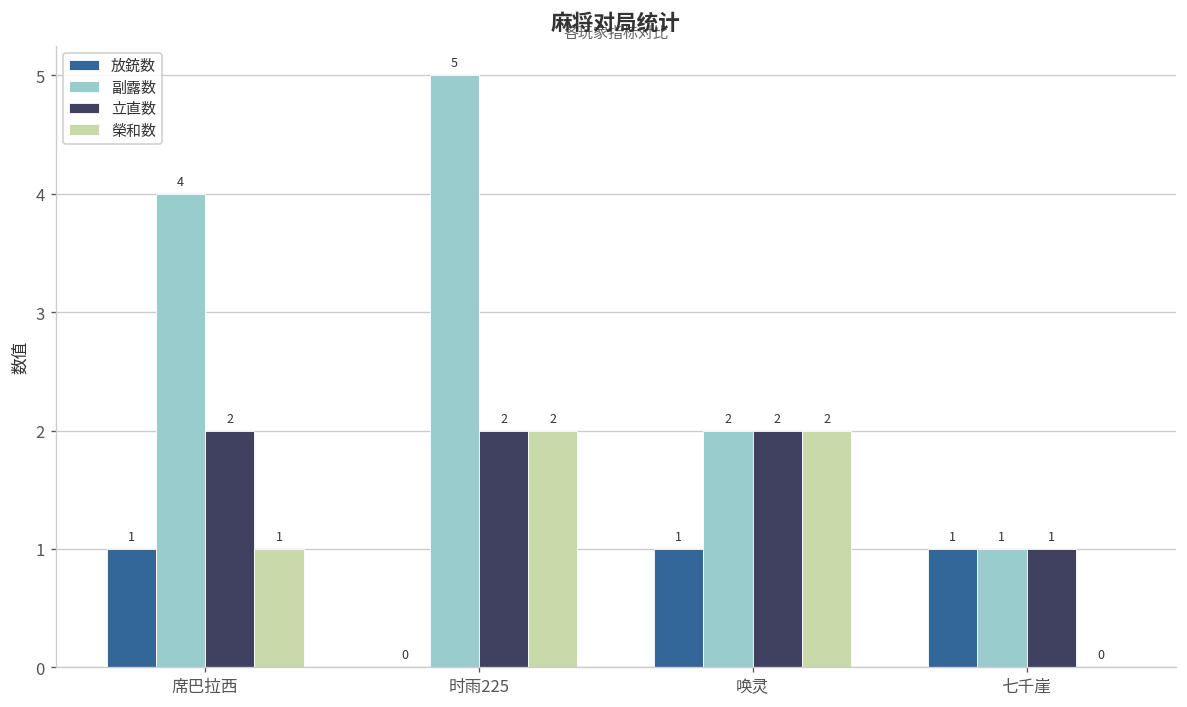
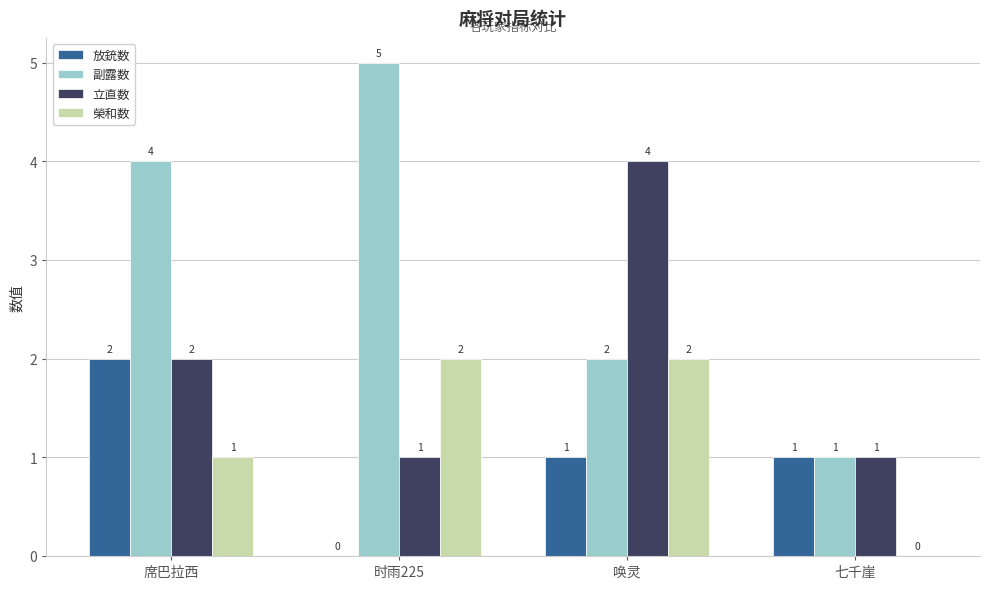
放銃数, 席巴拉西: 1 -> 2
立直数, 时雨225: 2 -> 1
立直数, 唤灵: 2 -> 4
